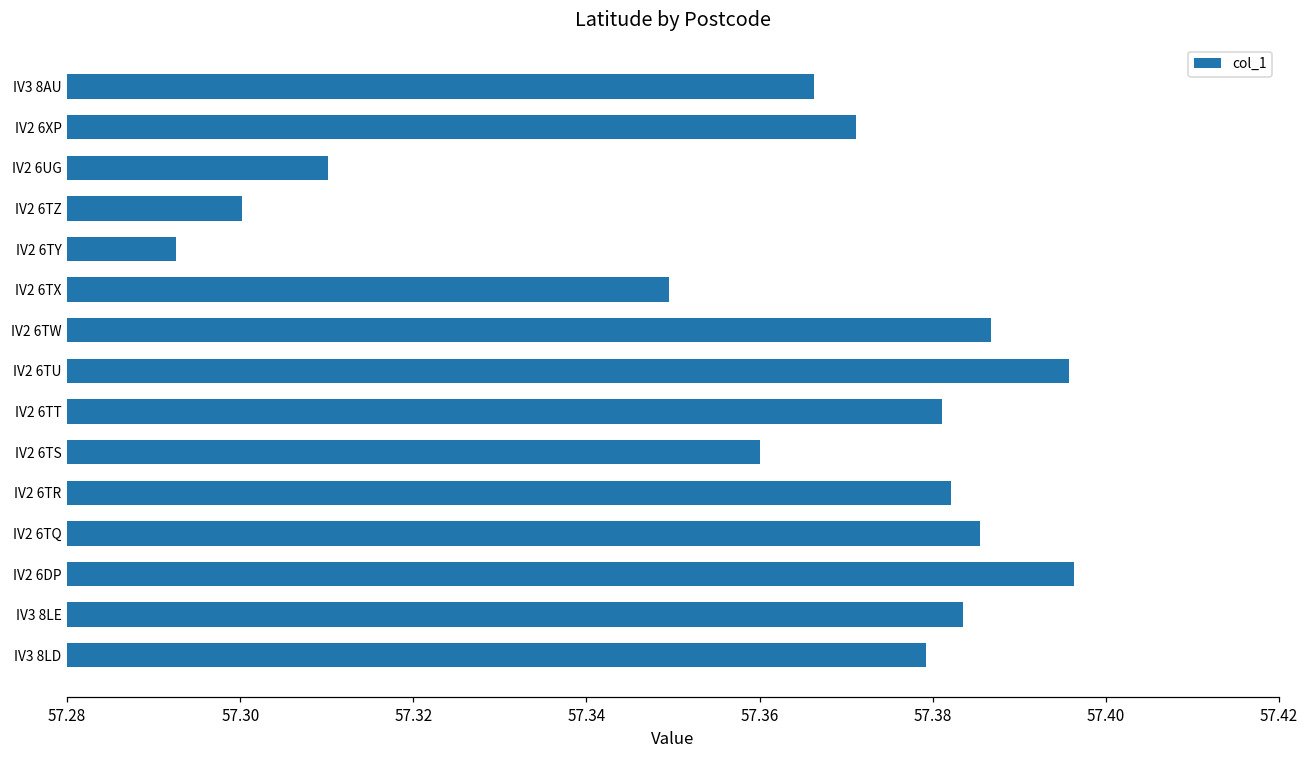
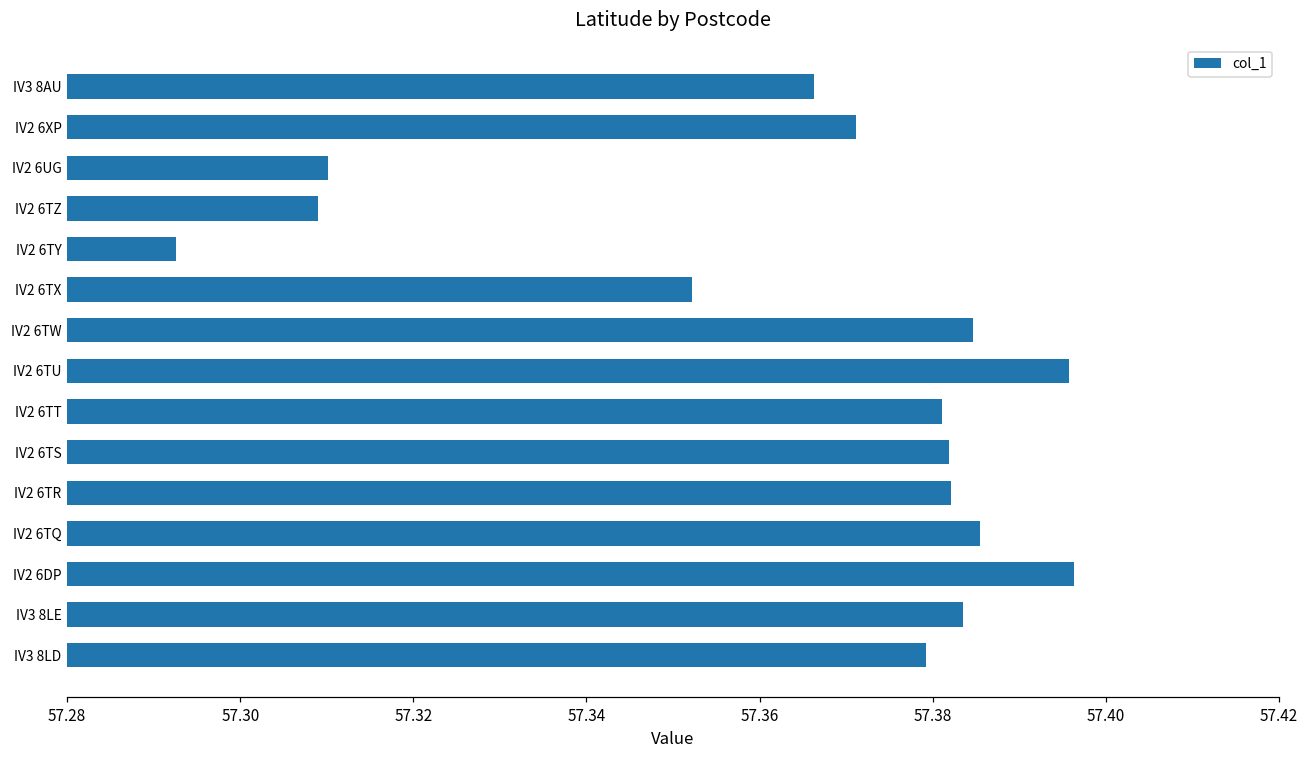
IV2 6TZ: 57.300 -> 57.309
IV2 6TX: 57.349 -> 57.352
IV2 6TW: 57.387 -> 57.385
IV2 6TS: 57.360 -> 57.382
